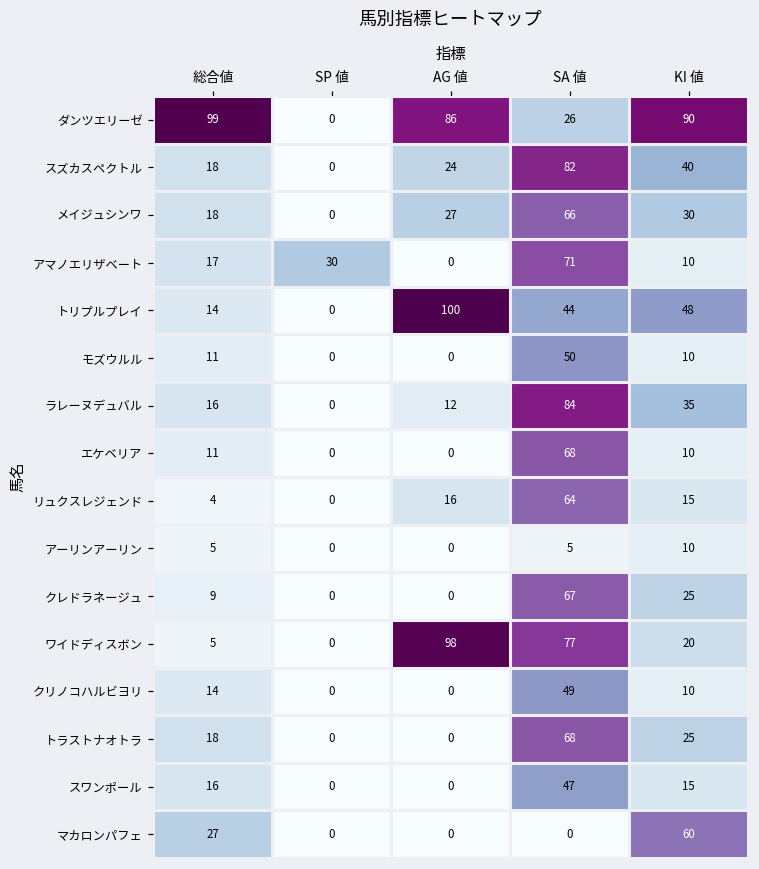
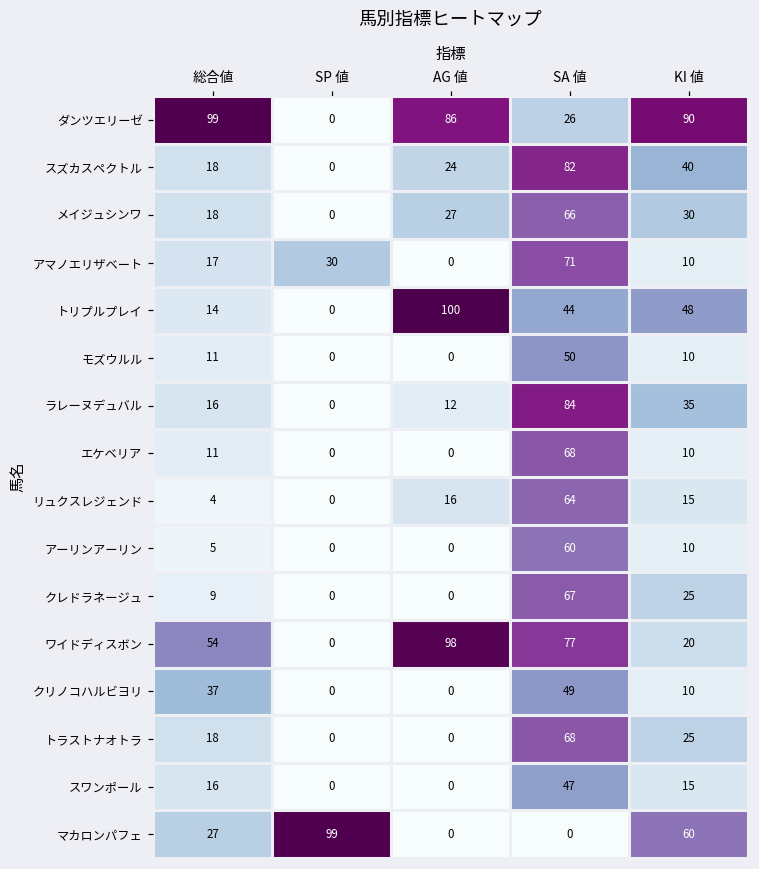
アーリンアーリン, SA 値: 5 -> 60
ワイドディスボン, 総合値: 5 -> 54
クリノコハルビヨリ, 総合値: 14 -> 37
マカロンパフェ, SP 値: 0 -> 99
